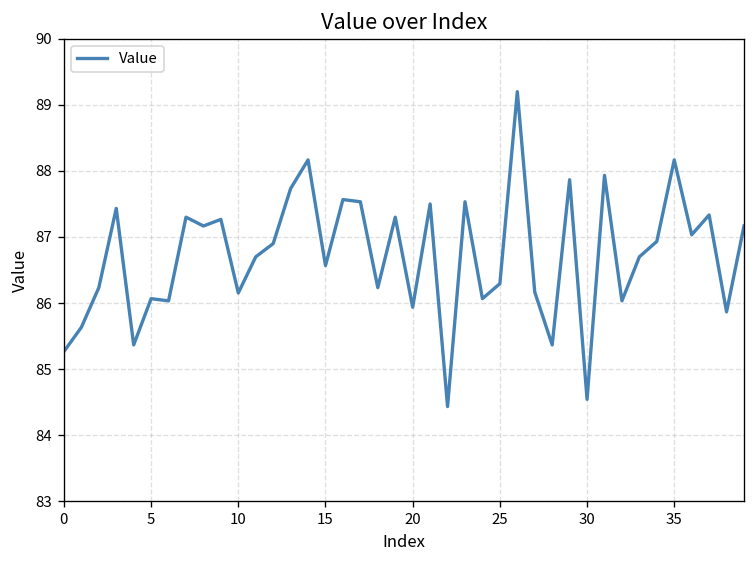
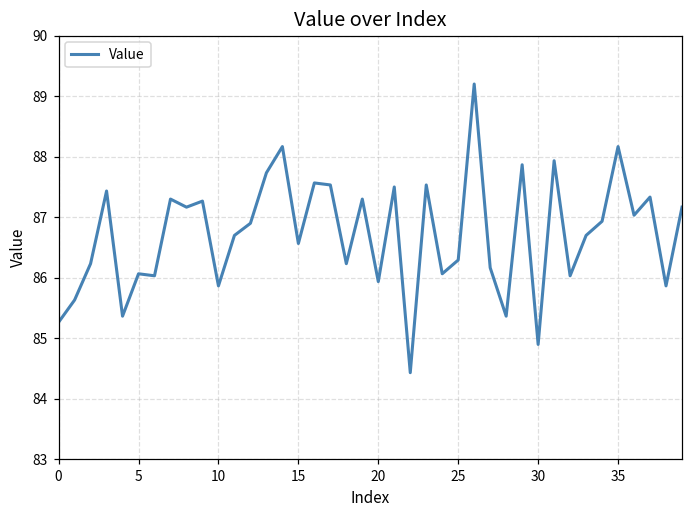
10: 86.2 -> 85.9
30: 84.5 -> 84.9
